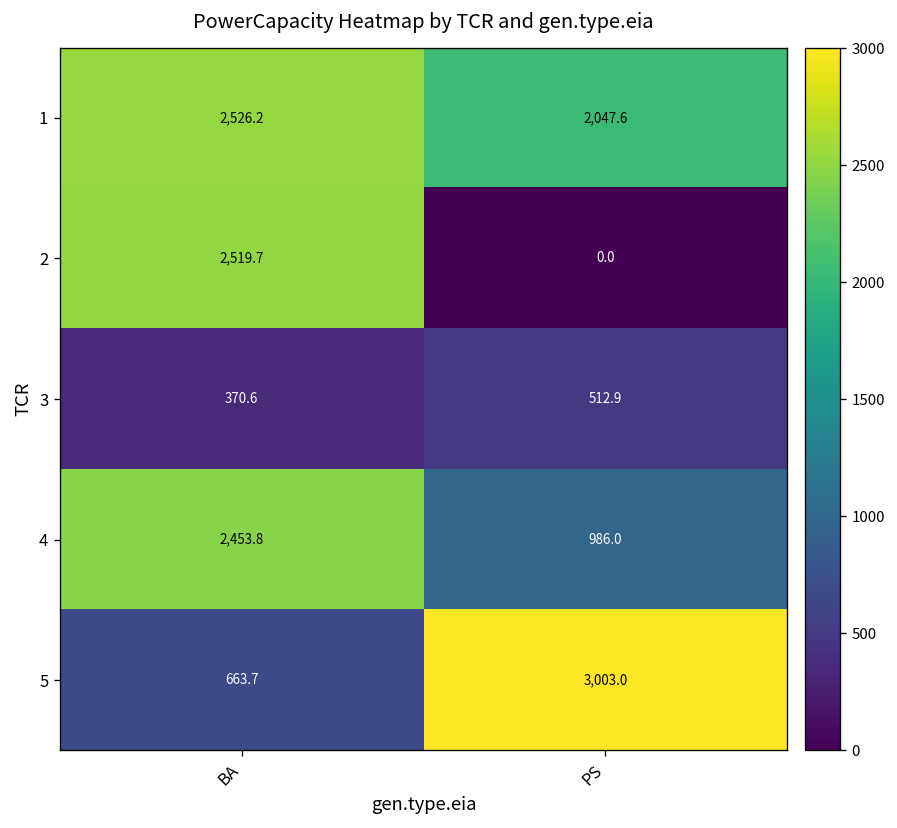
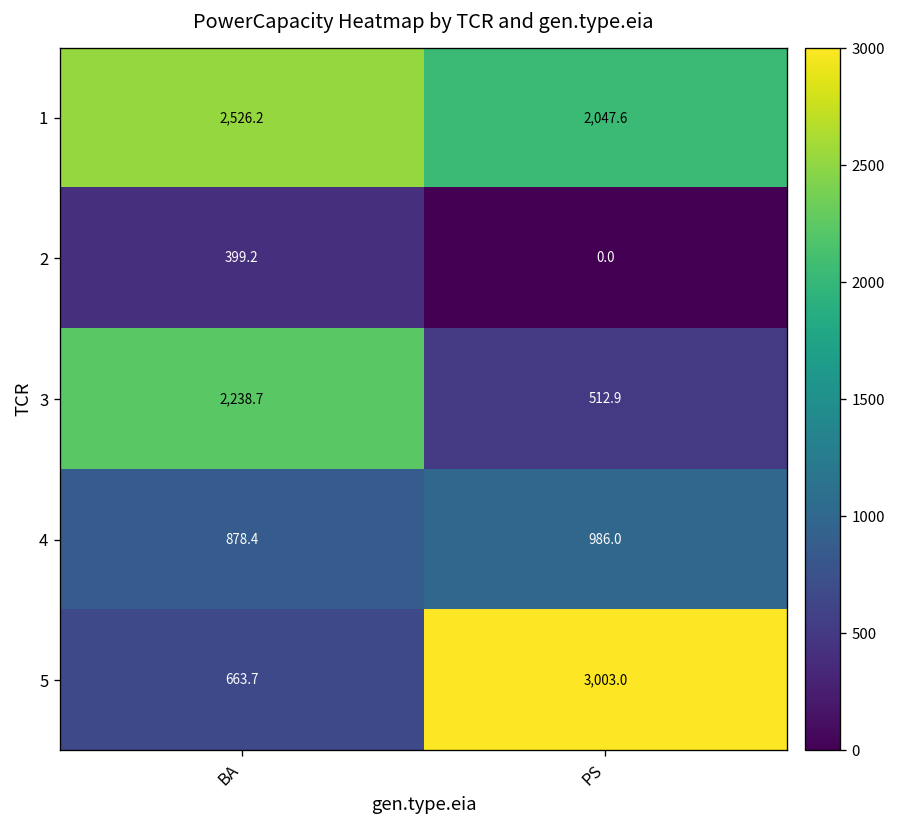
2, BA: 2,519.7 -> 399.2
3, BA: 370.6 -> 2,238.7
4, BA: 2,453.8 -> 878.4
